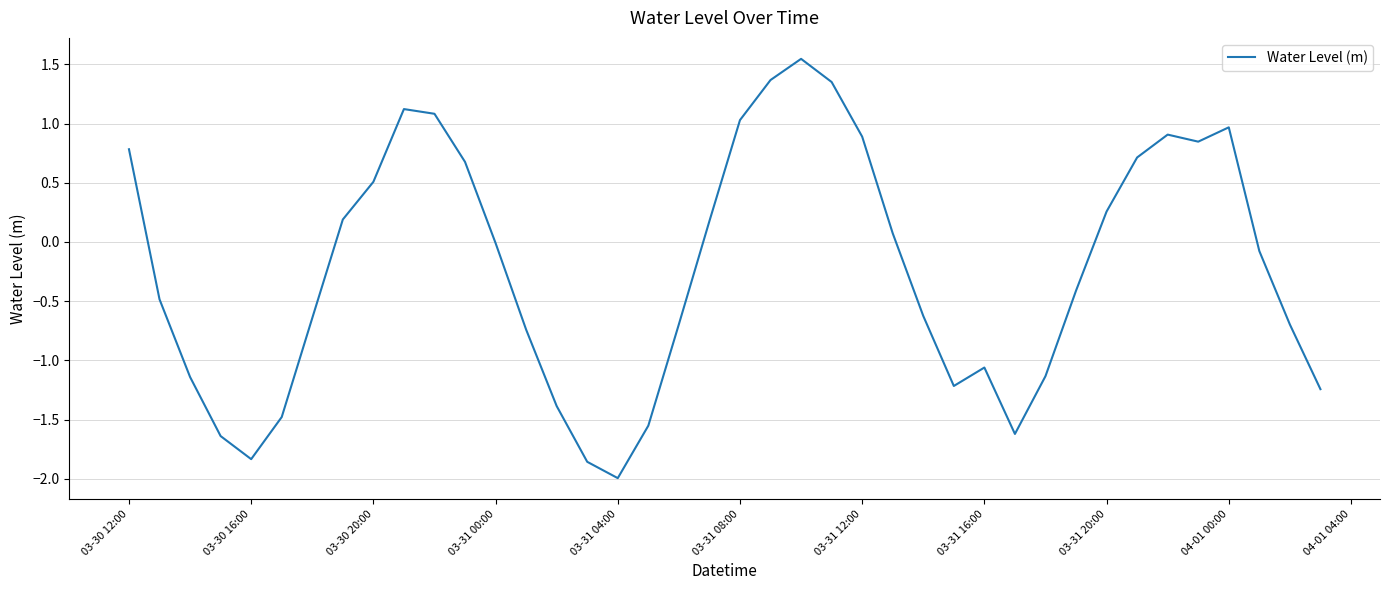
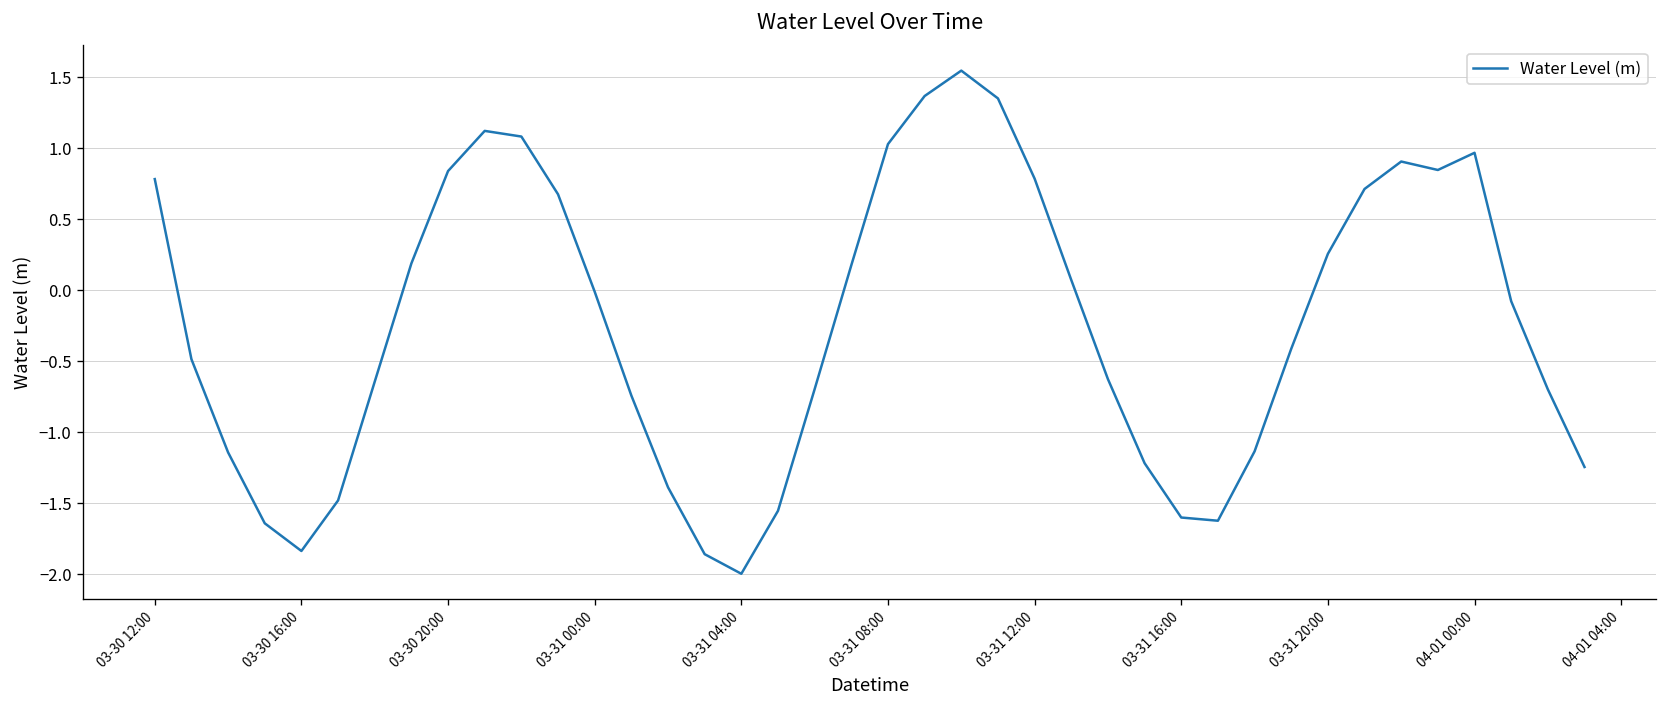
03-30 20:00: 0.51 -> 0.84
03-31 12:00: 0.89 -> 0.79
03-31 16:00: -1.06 -> -1.60
